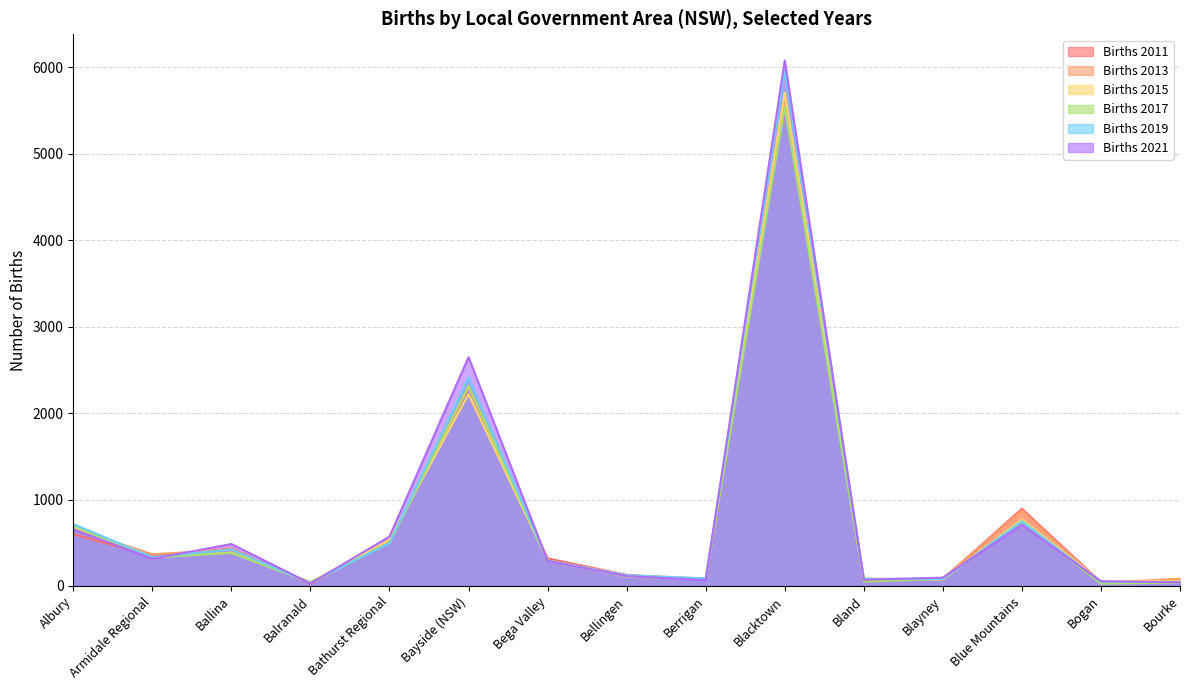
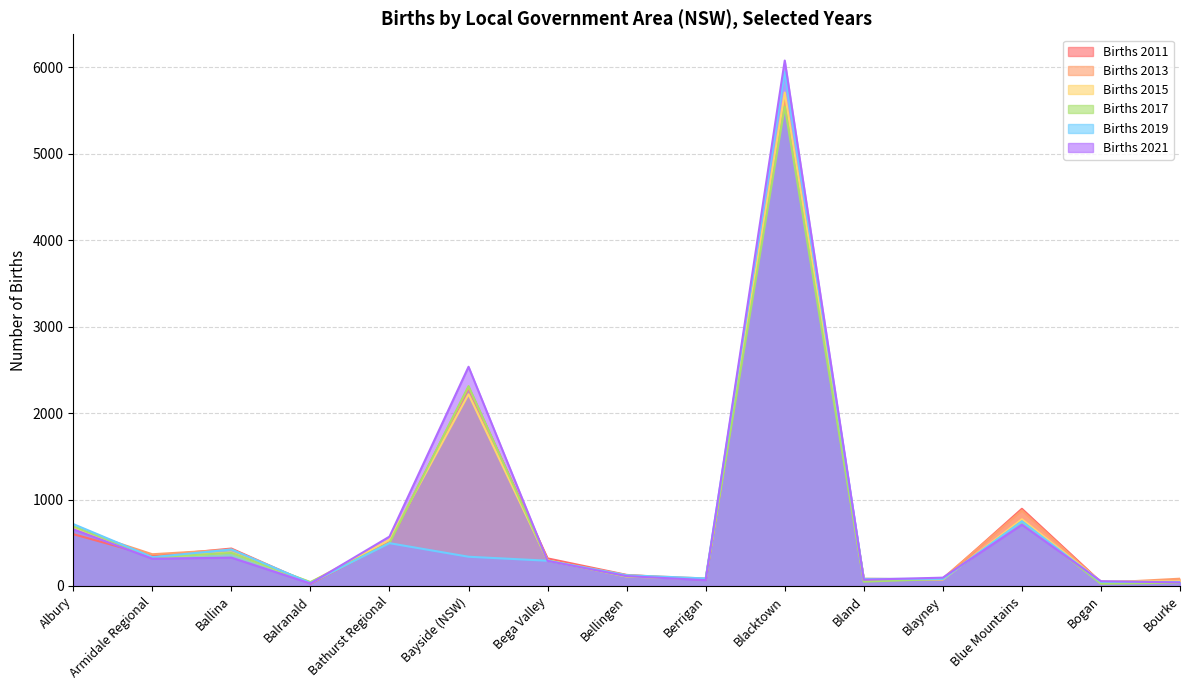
Births 2021, Ballina: 500 -> 300
Births 2019, Bayside (NSW): 2400 -> 300
Births 2021, Bayside (NSW): 2600 -> 2500
